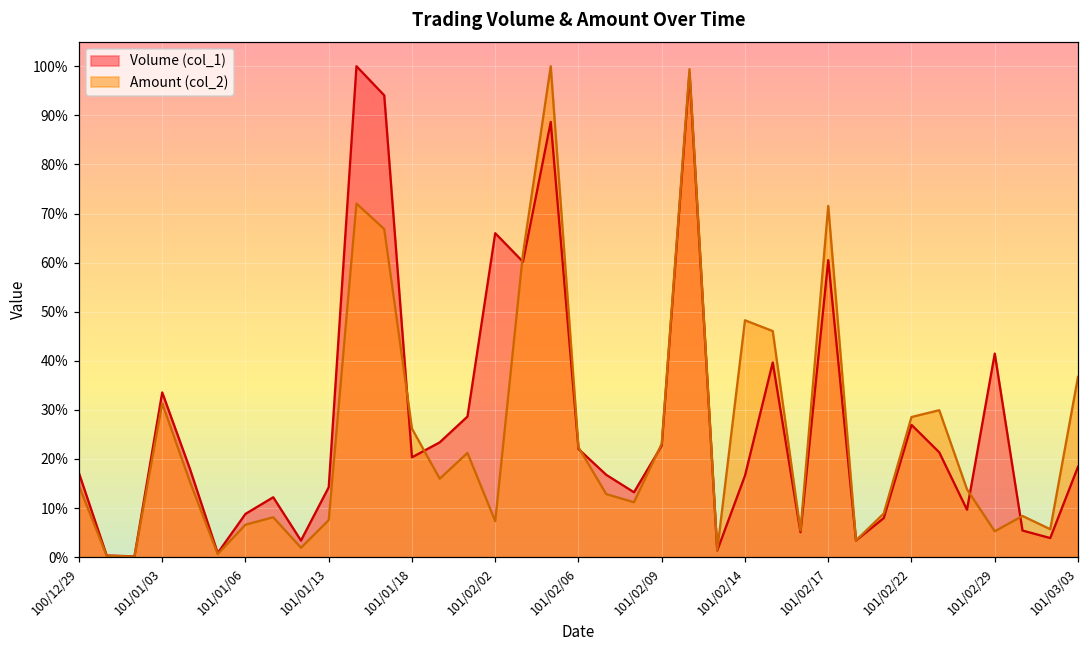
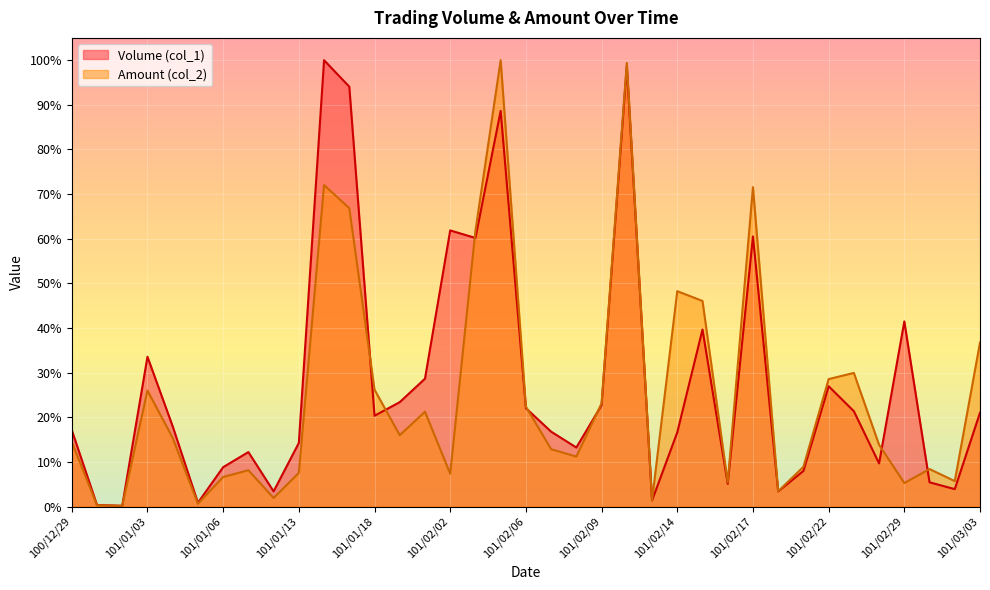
Amount (col_2), 101/01/03: 31% -> 26%
Volume (col_1), 101/02/02: 66% -> 62%
Volume (col_1), 101/03/03: 18% -> 21%
